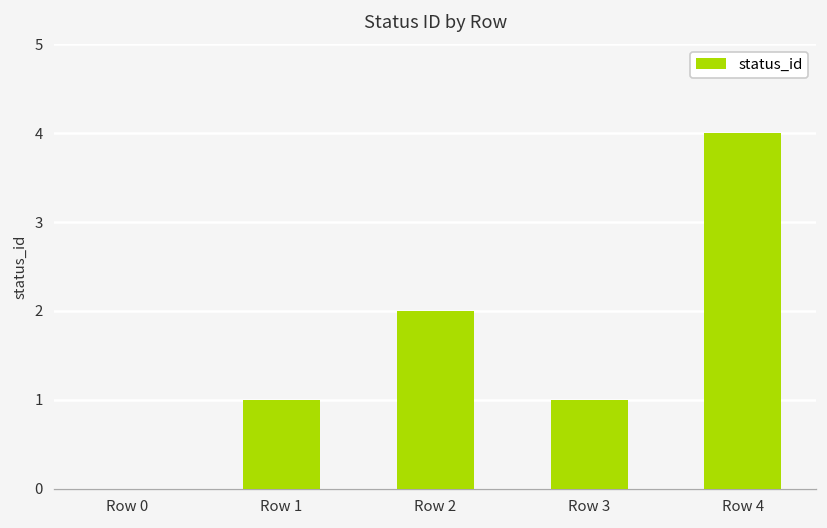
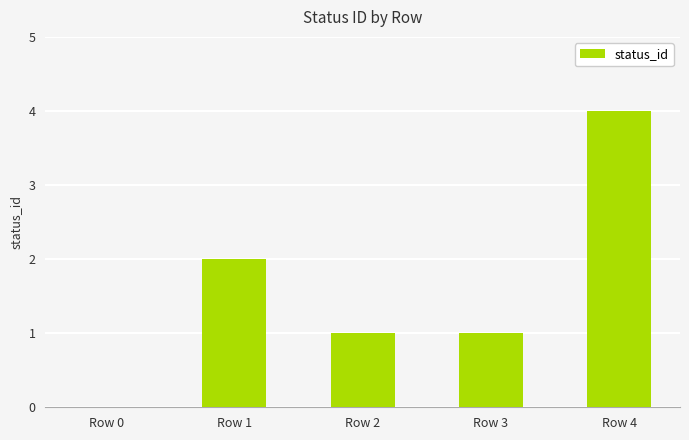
Row 1: 1 -> 2
Row 2: 2 -> 1
